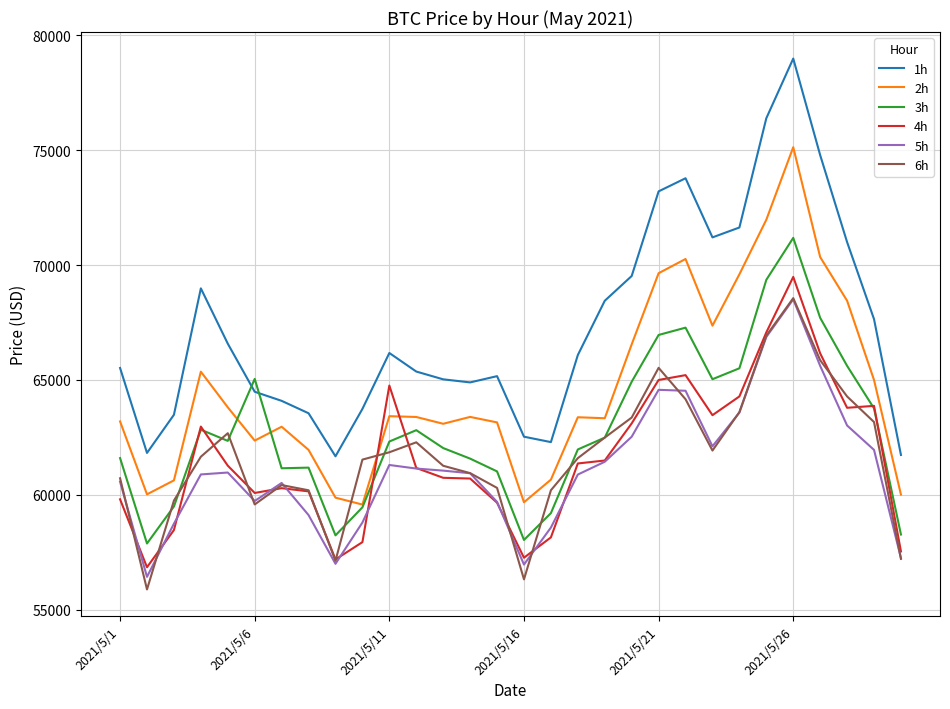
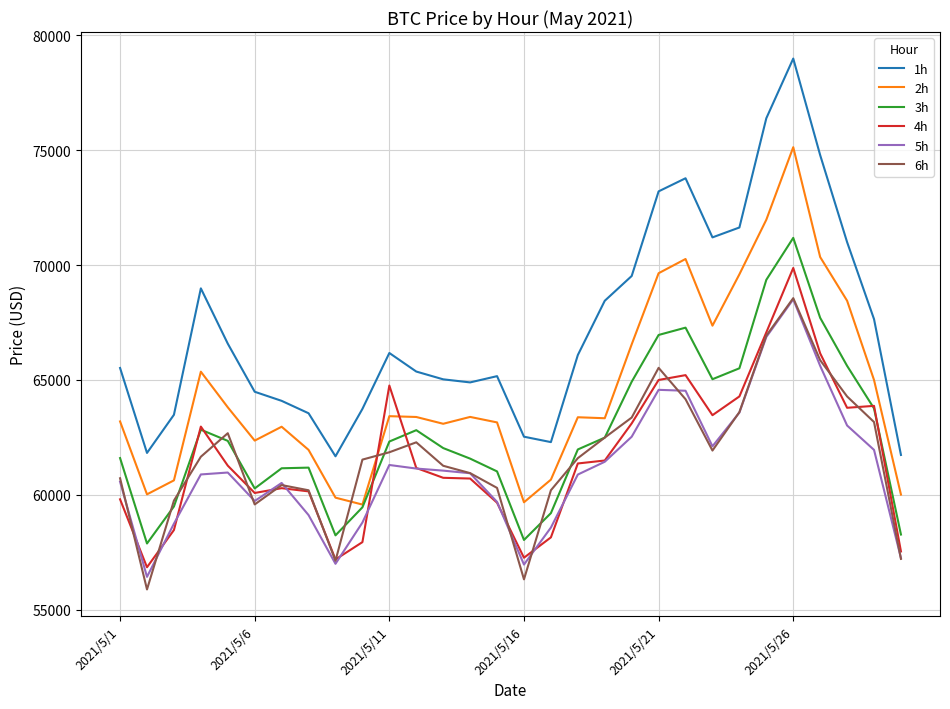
3h, 2021/5/6: 65000 -> 60300
4h, 2021/5/26: 69500 -> 69900
